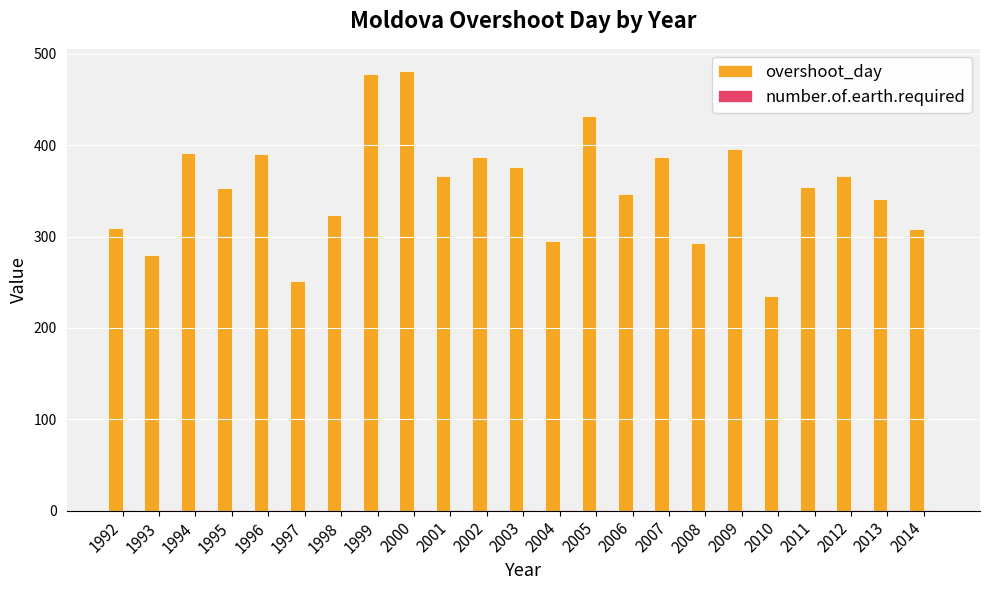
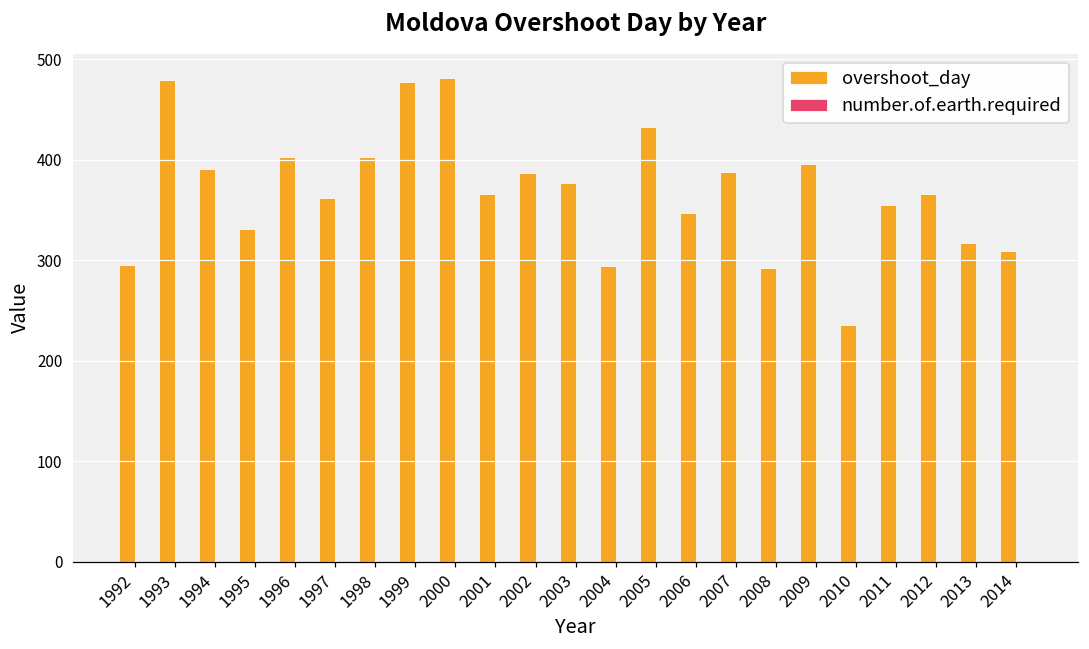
overshoot_day, 1992: 310 -> 300
overshoot_day, 1993: 280 -> 480
overshoot_day, 1995: 350 -> 330
overshoot_day, 1996: 390 -> 400
overshoot_day, 1997: 250 -> 360
overshoot_day, 1998: 320 -> 400
overshoot_day, 2013: 340 -> 320
